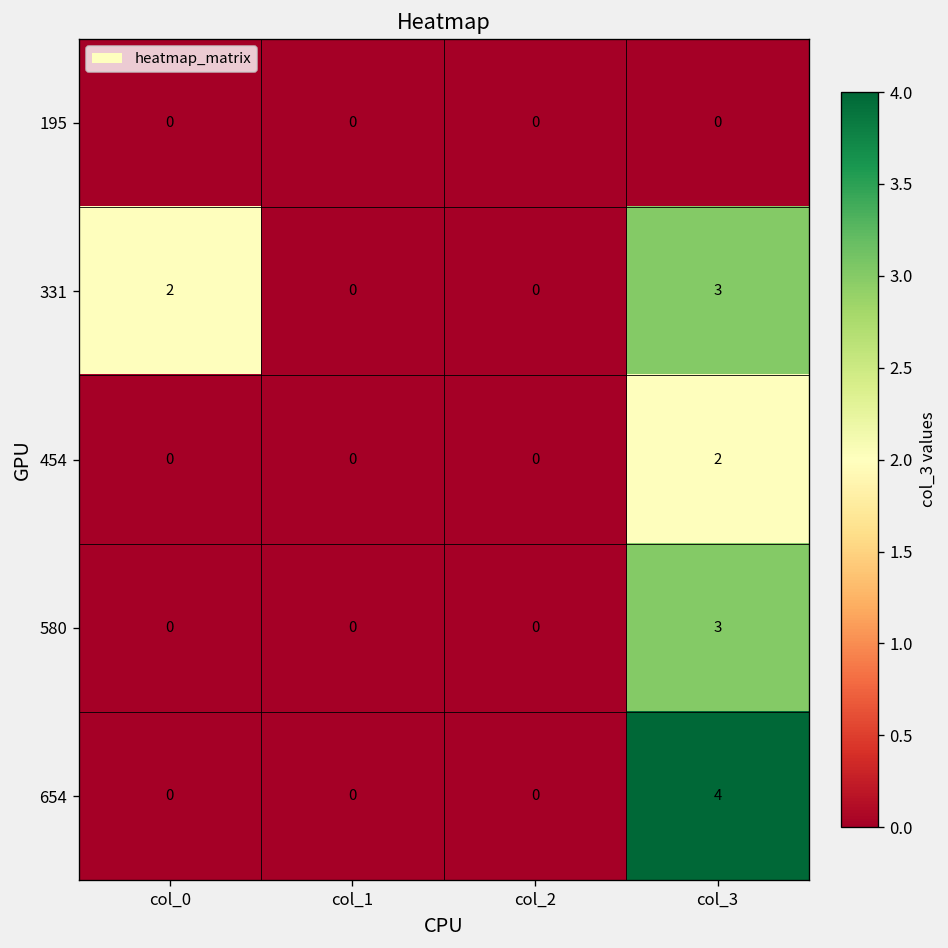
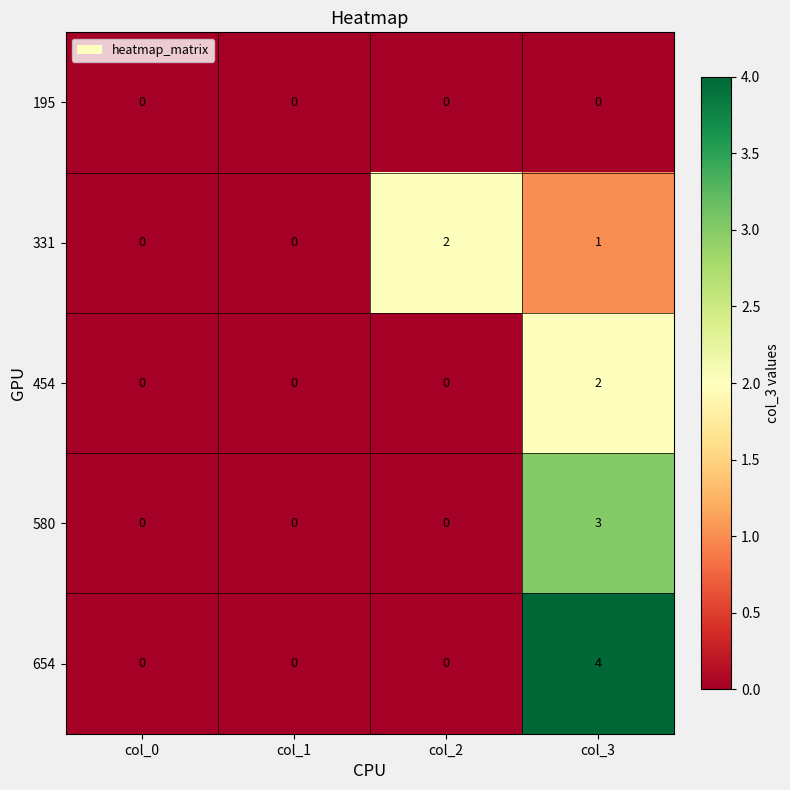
331, col_0: 2 -> 0
331, col_2: 0 -> 2
331, col_3: 3 -> 1
